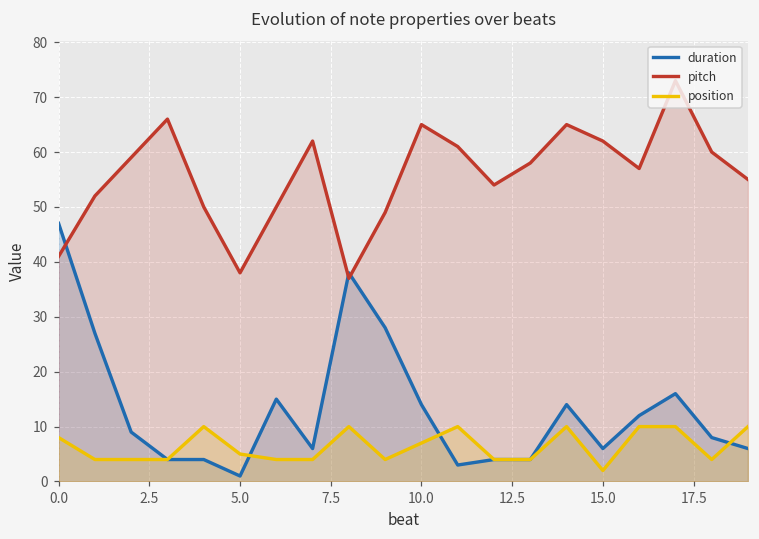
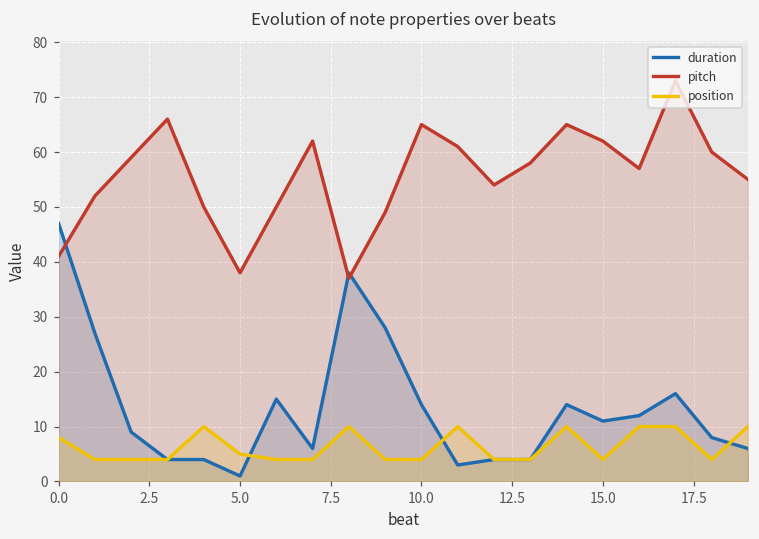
position, 10.0: 7 -> 4
duration, 15.0: 6 -> 11
position, 15.0: 2 -> 4
